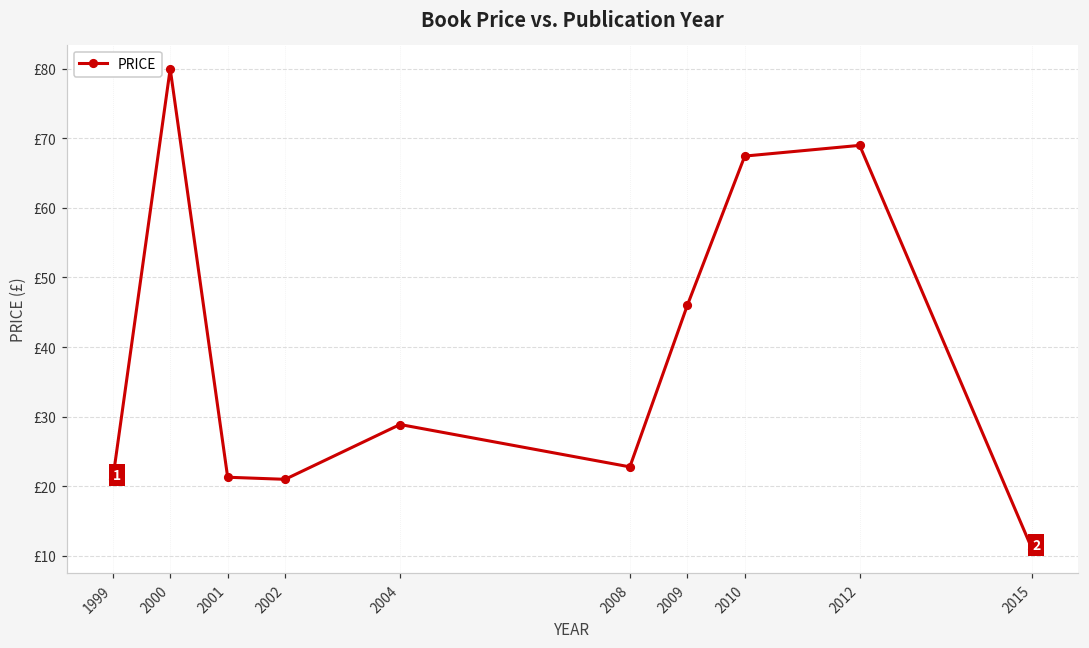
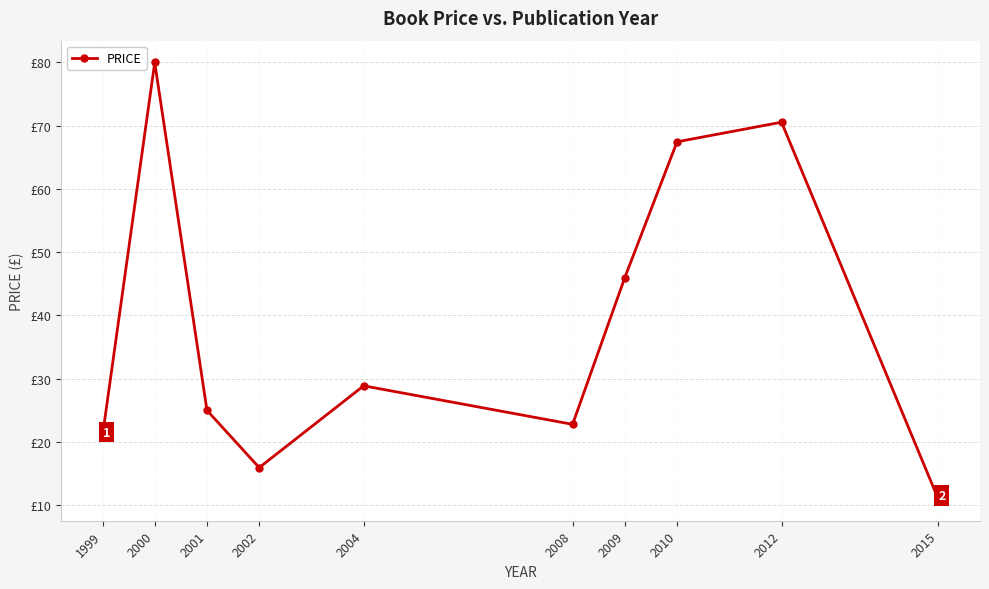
2001: £21 -> £25
2002: £21 -> £16
2012: £69 -> £71
